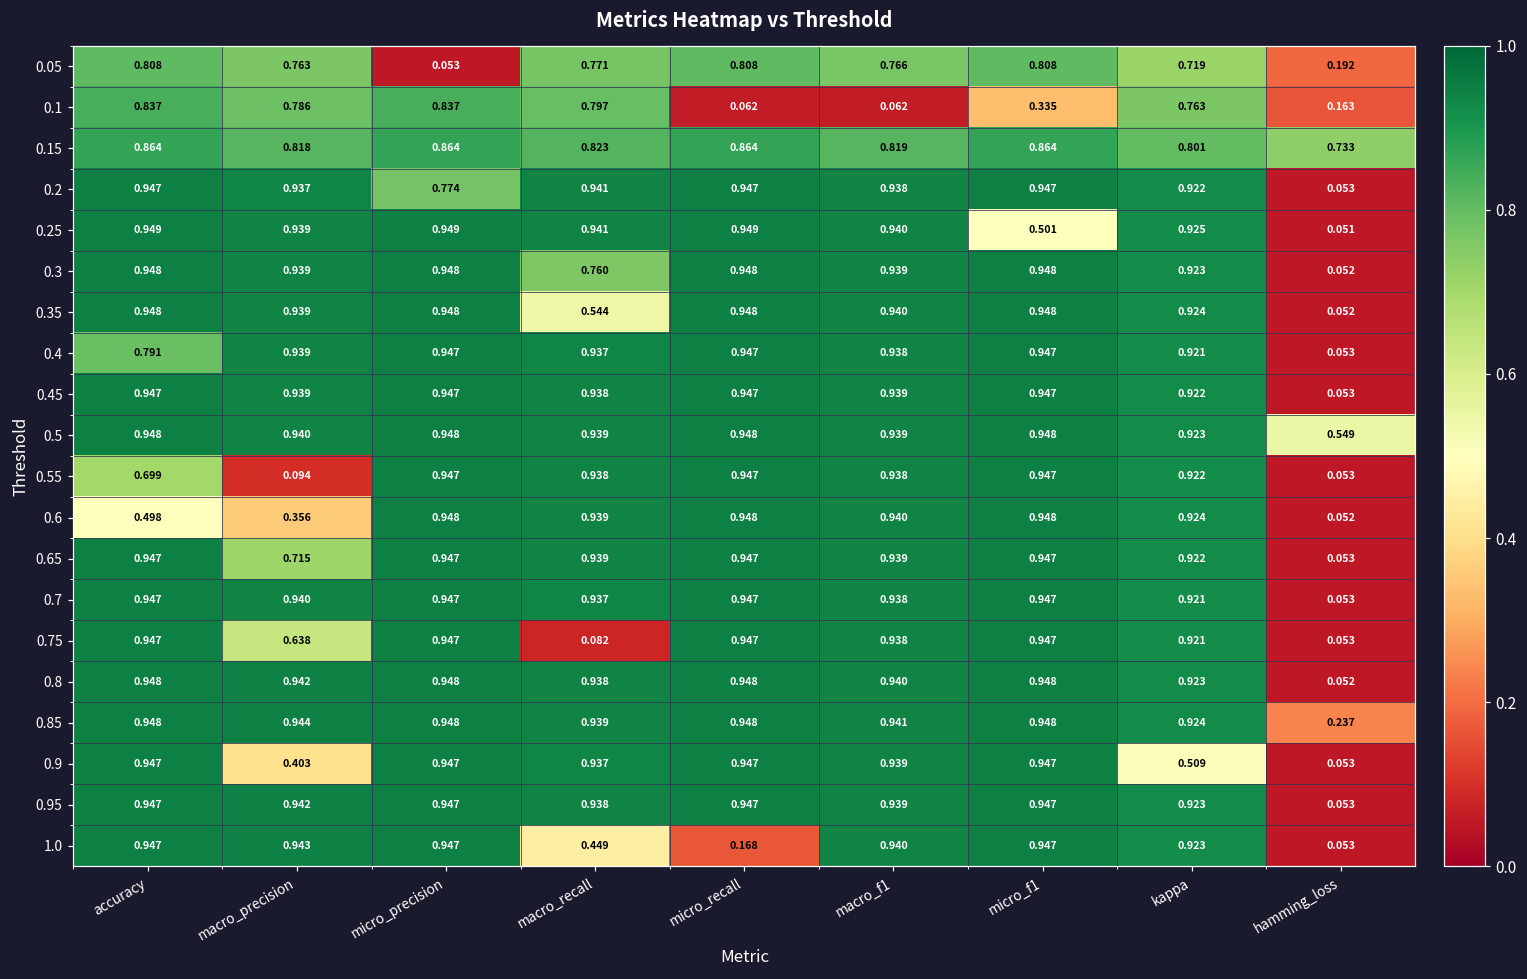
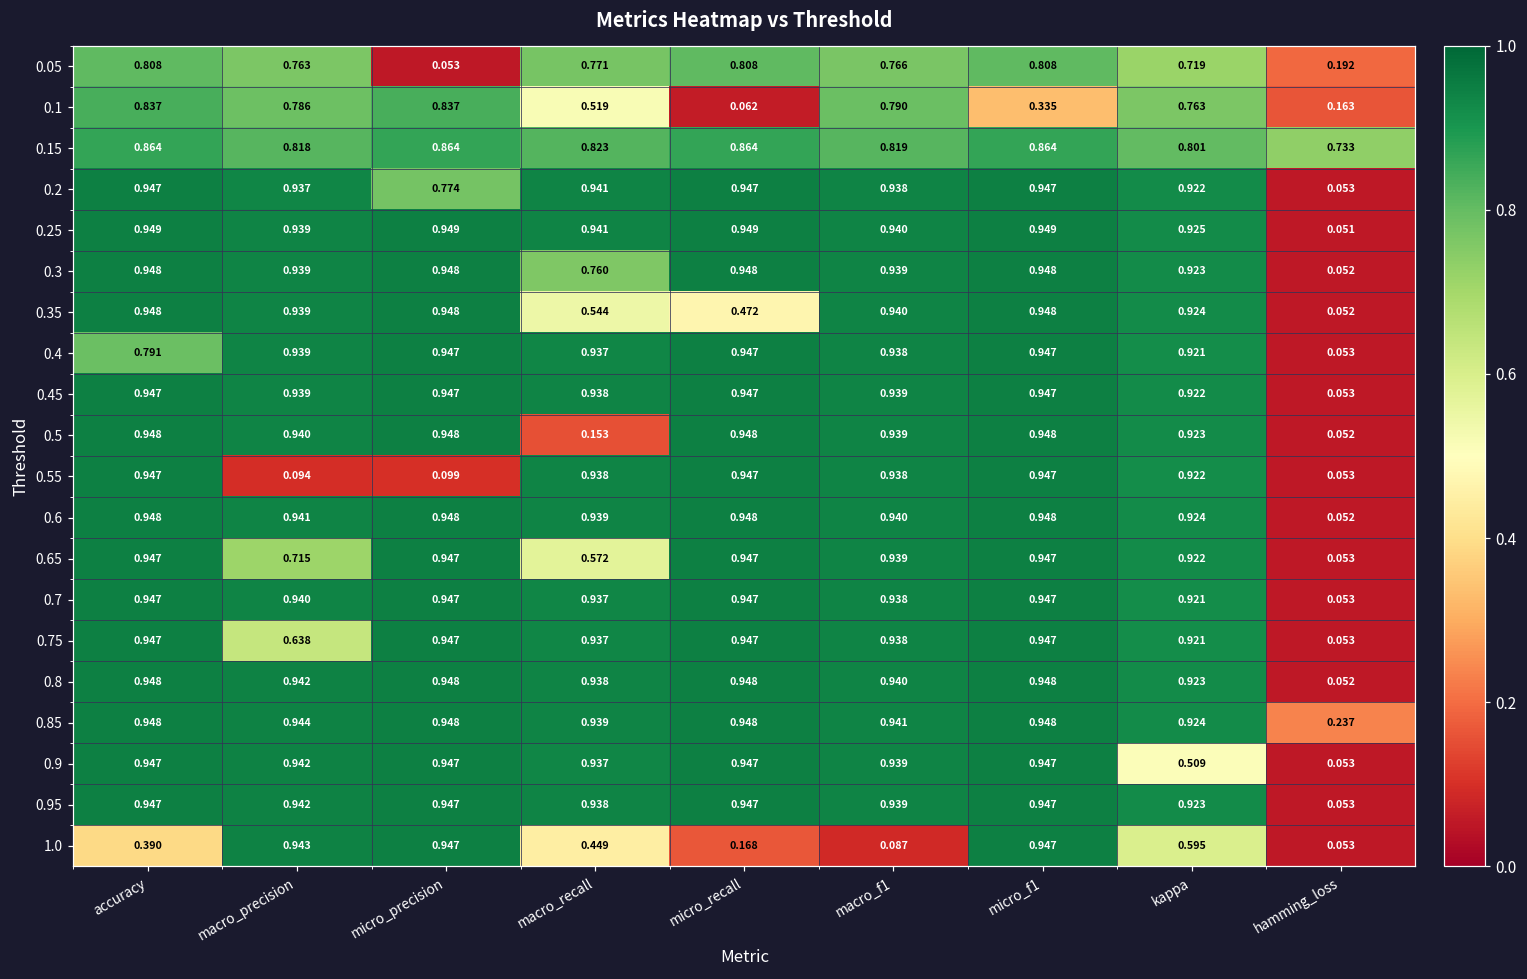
0.1, macro_recall: 0.797 -> 0.519
0.1, macro_f1: 0.062 -> 0.790
0.25, micro_f1: 0.501 -> 0.949
0.35, micro_recall: 0.948 -> 0.472
0.5, macro_recall: 0.939 -> 0.153
0.5, hamming_loss: 0.549 -> 0.052
0.55, accuracy: 0.699 -> 0.947
0.55, micro_precision: 0.947 -> 0.099
0.6, accuracy: 0.498 -> 0.948
0.6, macro_precision: 0.356 -> 0.941
0.65, macro_recall: 0.939 -> 0.572
0.75, macro_recall: 0.082 -> 0.937
0.9, macro_precision: 0.403 -> 0.942
1.0, accuracy: 0.947 -> 0.390
1.0, macro_f1: 0.940 -> 0.087
1.0, kappa: 0.923 -> 0.595
